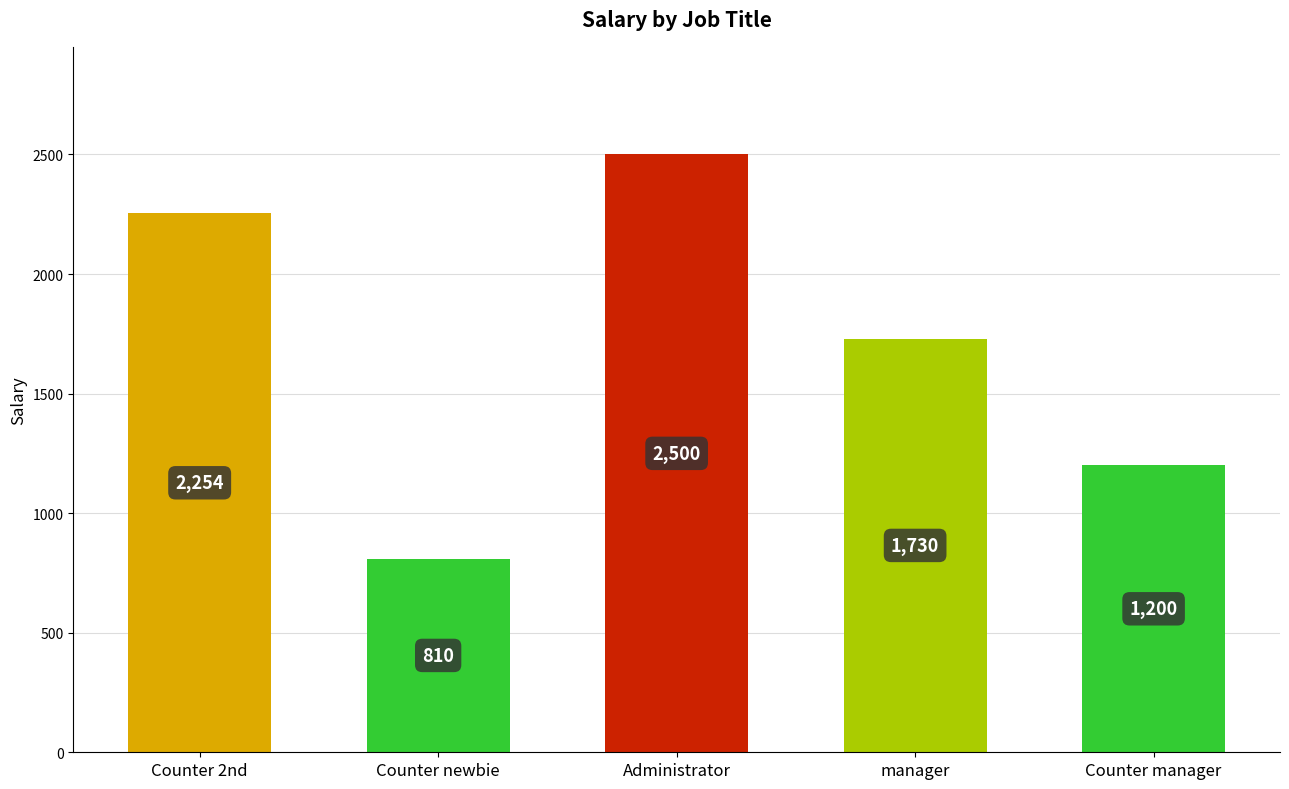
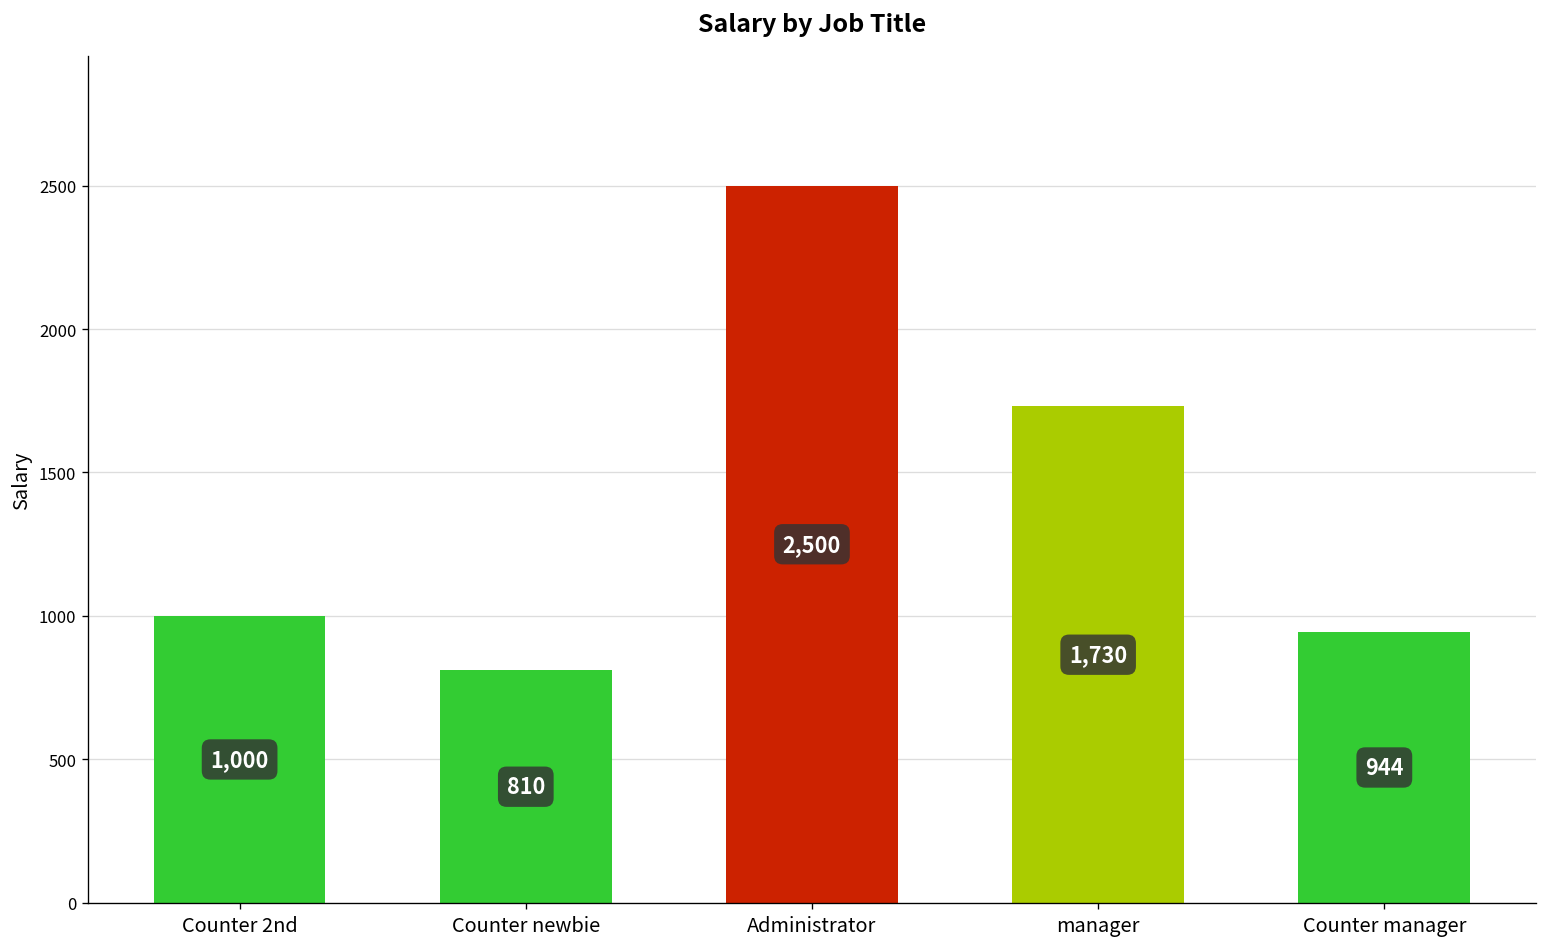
Counter 2nd: 2,254 -> 1,000
Counter manager: 1,200 -> 944
